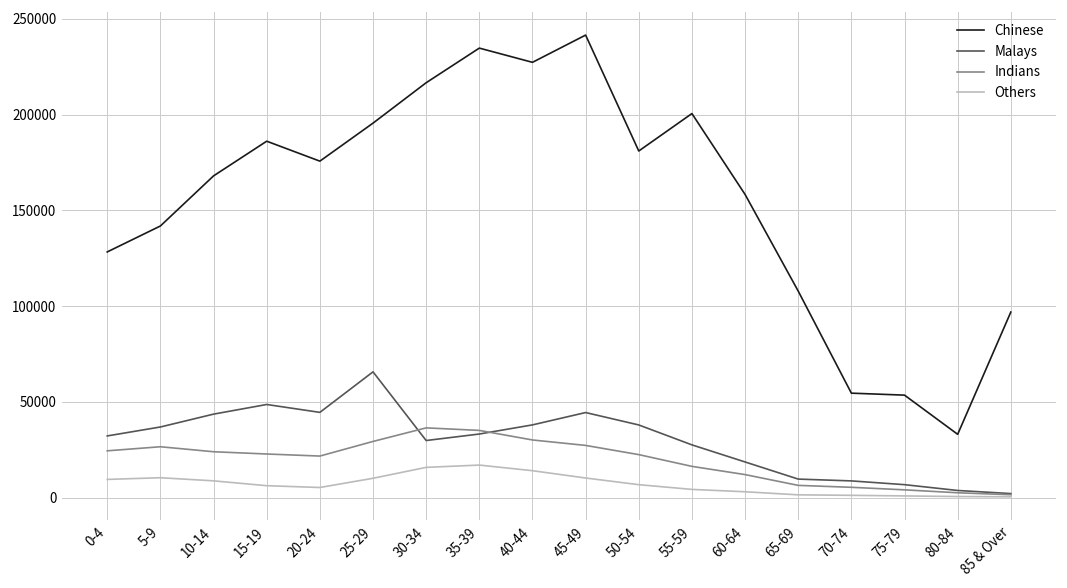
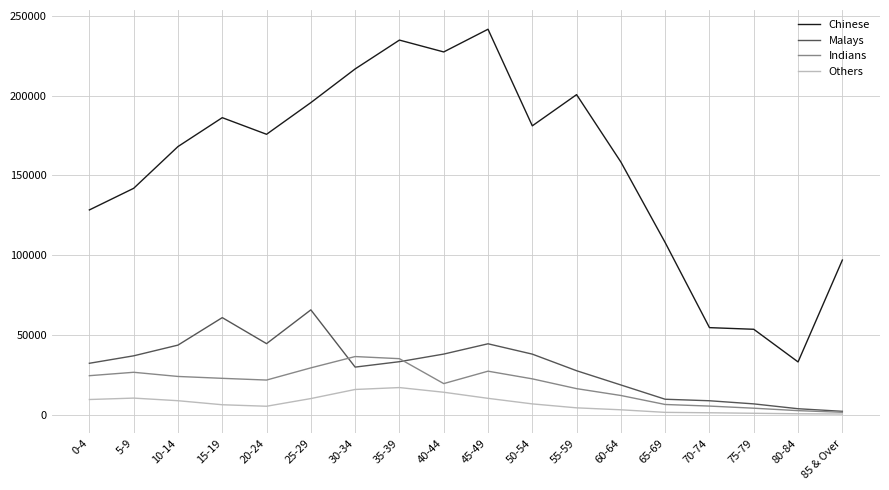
Malays, 15-19: 49000 -> 61000
Indians, 40-44: 30000 -> 19000
